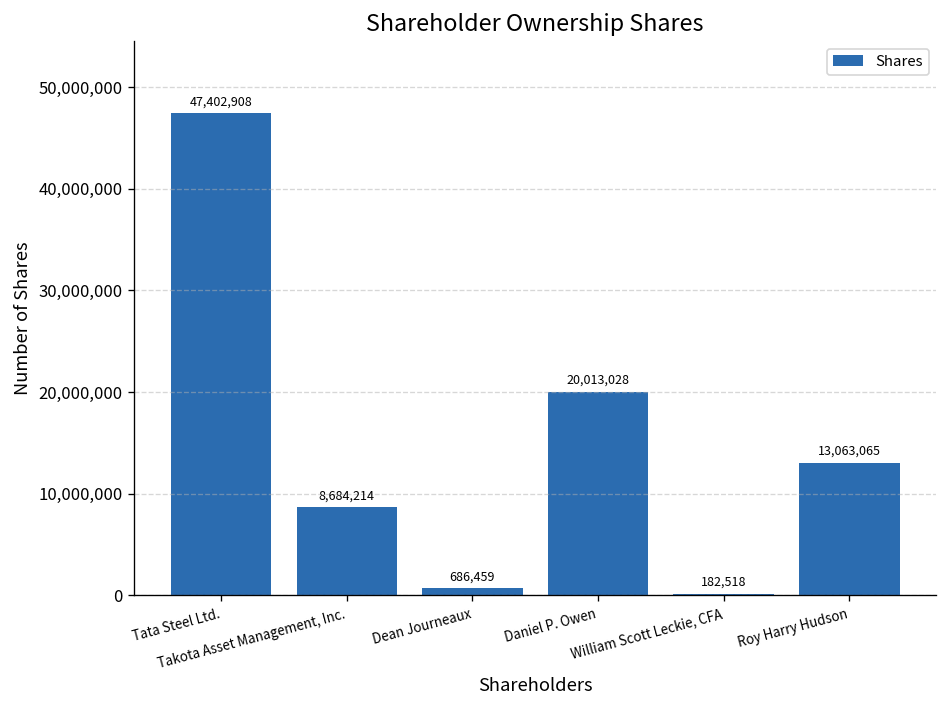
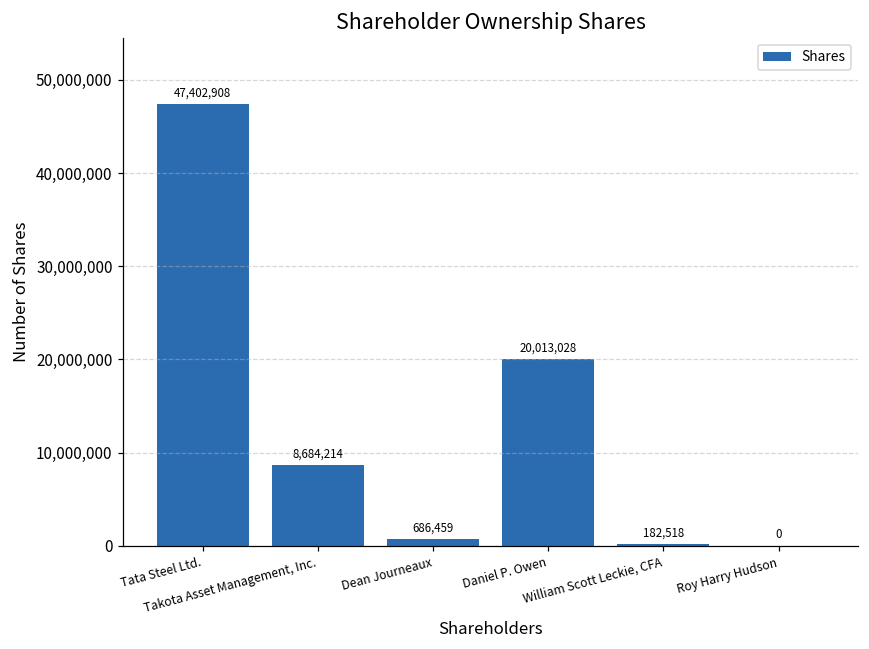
Roy Harry Hudson: 13,063,065 -> 0
